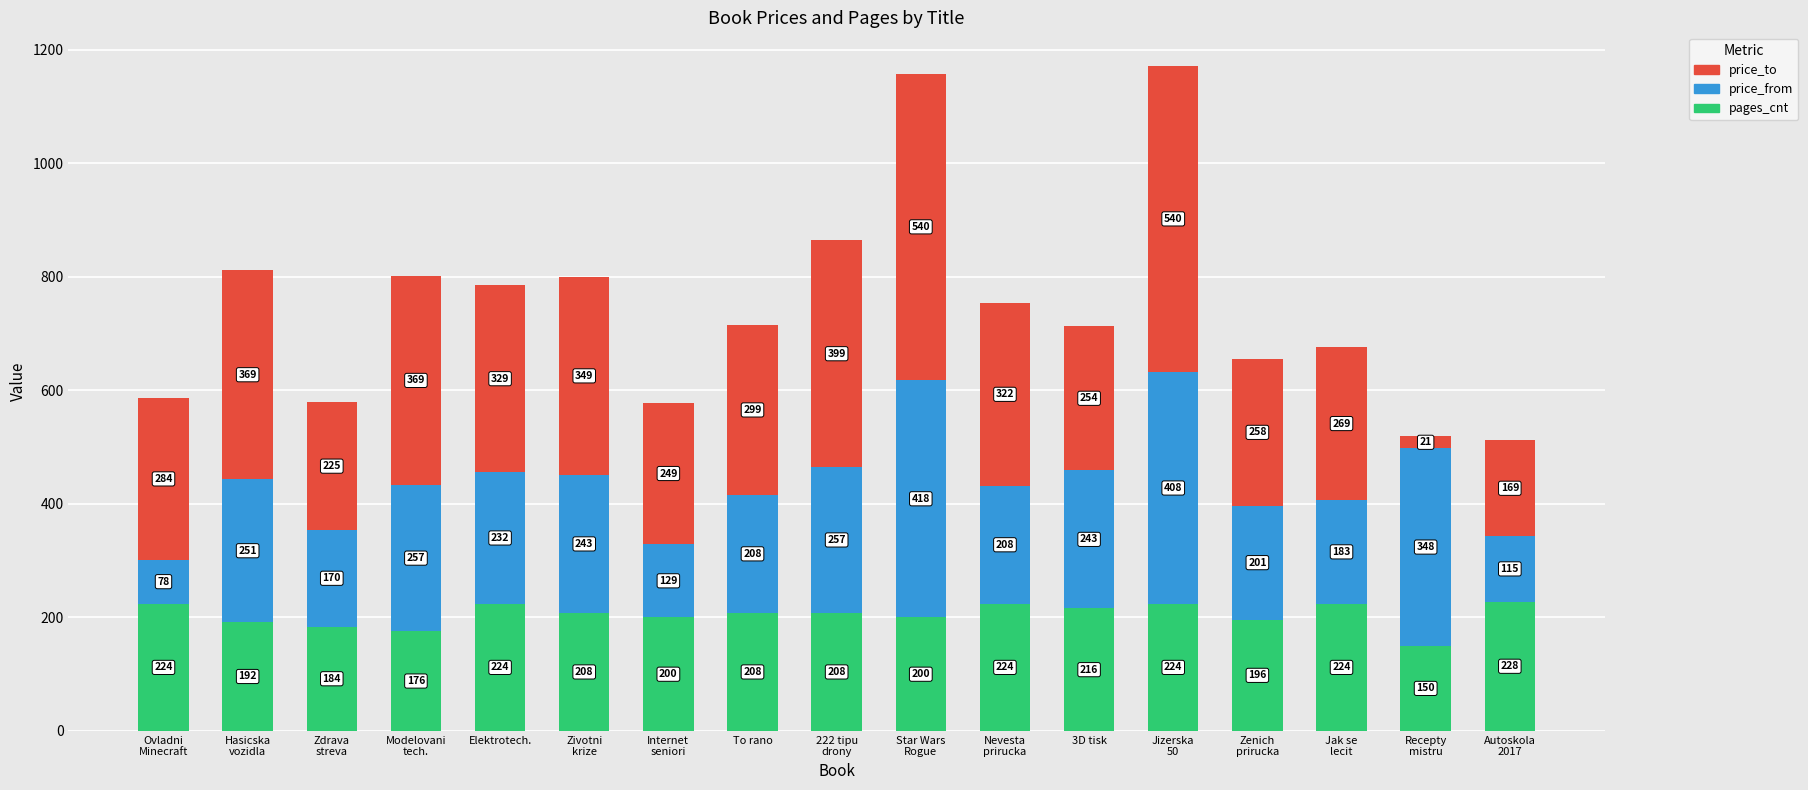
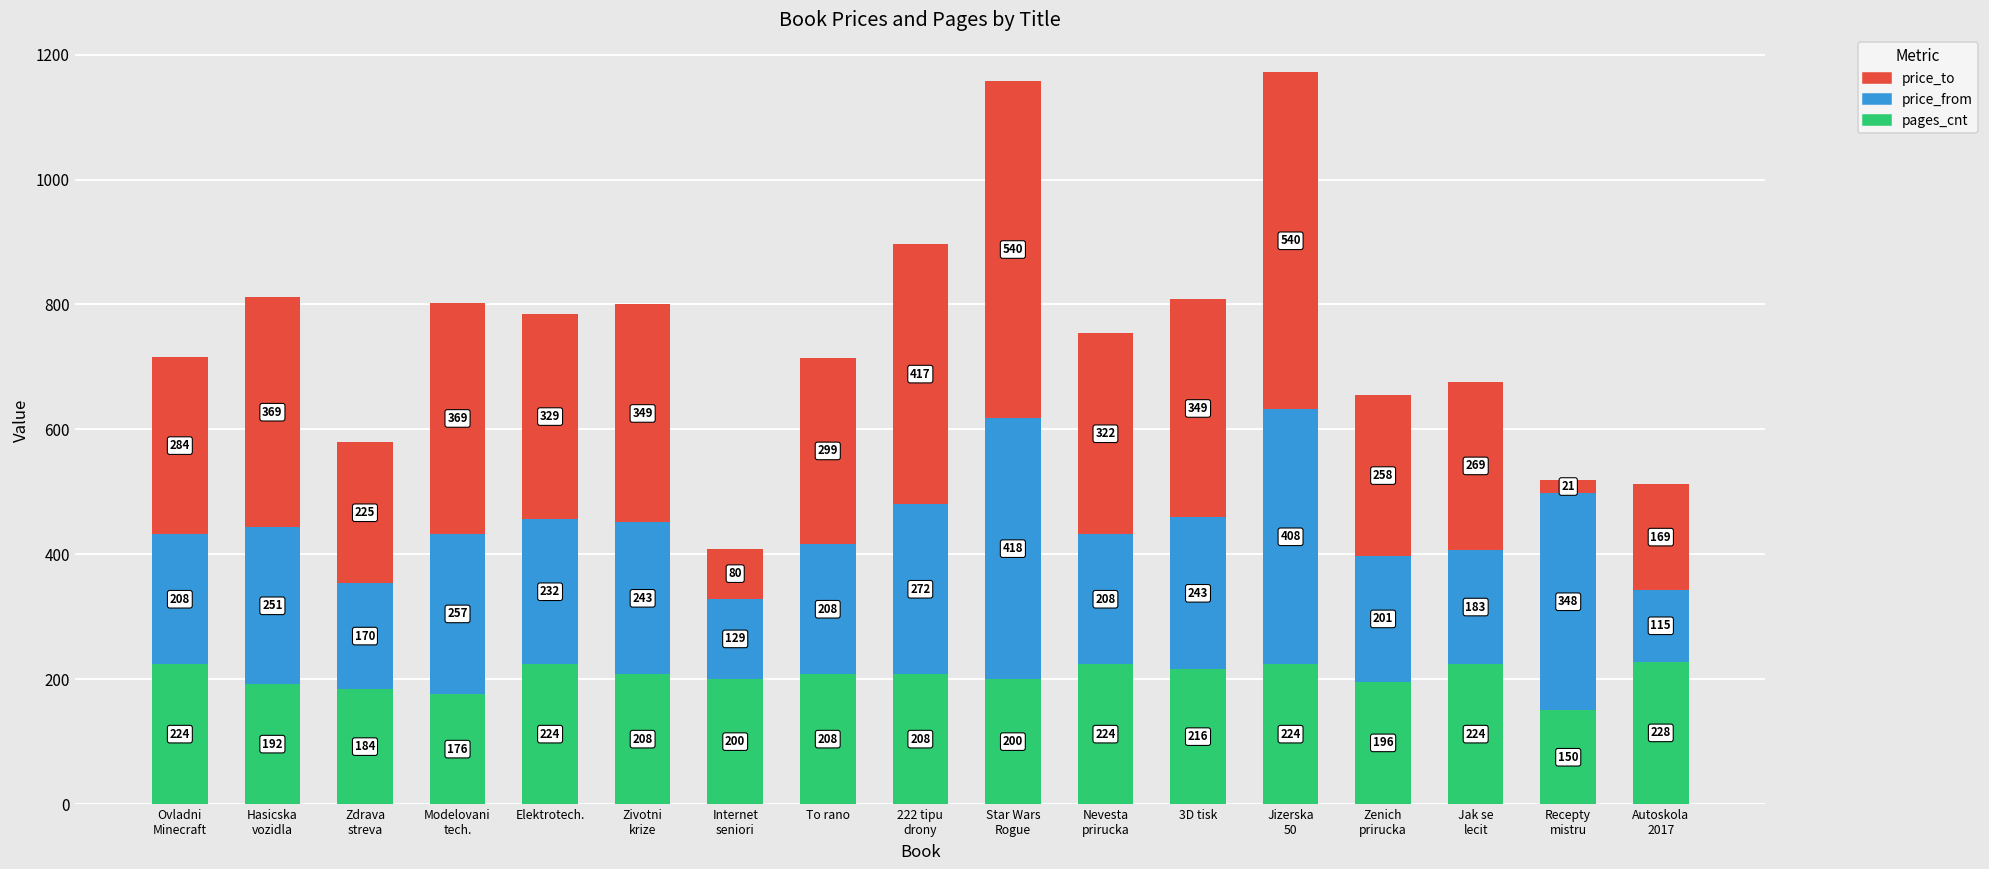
price_from, Ovladni Minecraft: 78 -> 208
price_to, Internet seniori: 249 -> 80
price_from, 222 tipu drony: 257 -> 272
price_to, 222 tipu drony: 399 -> 417
price_to, 3D tisk: 254 -> 349
